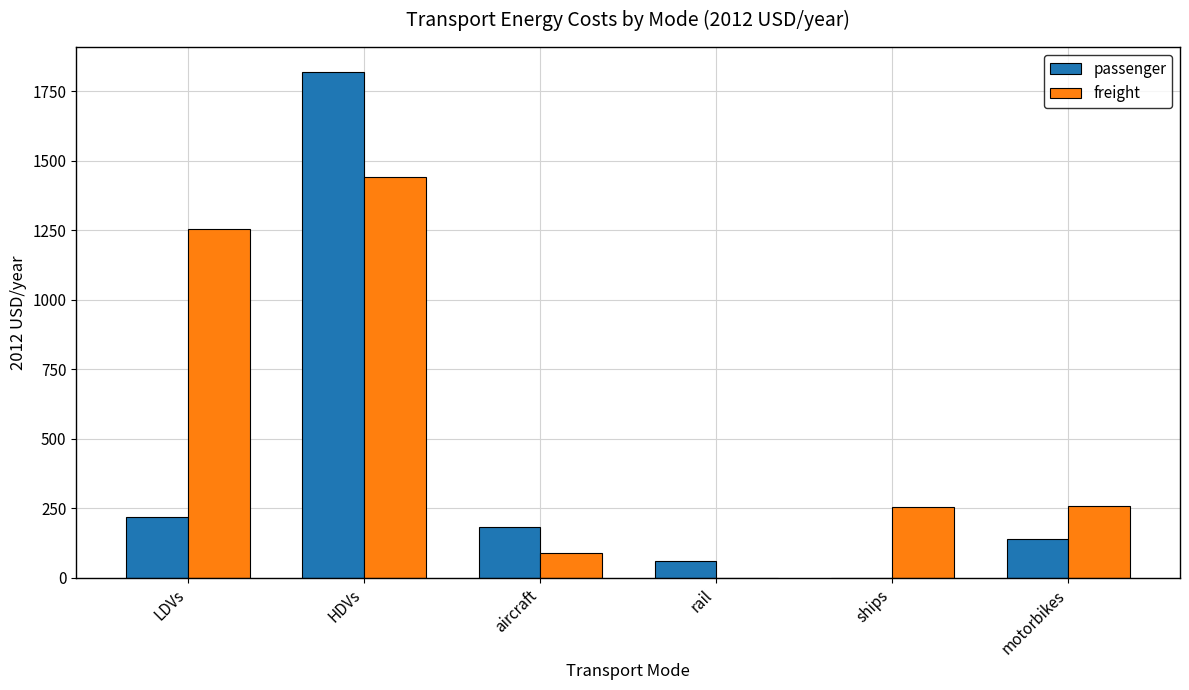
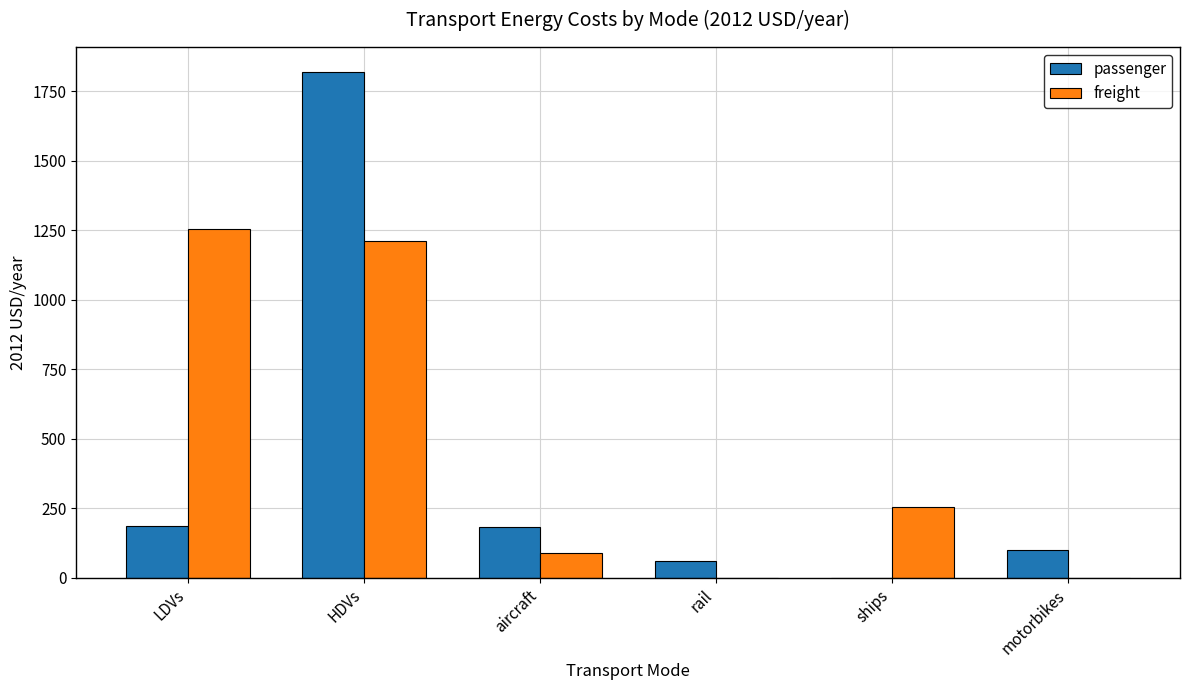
passenger, LDVs: 220 -> 190
freight, HDVs: 1440 -> 1210
passenger, motorbikes: 140 -> 100
freight, motorbikes: 260 -> 0
